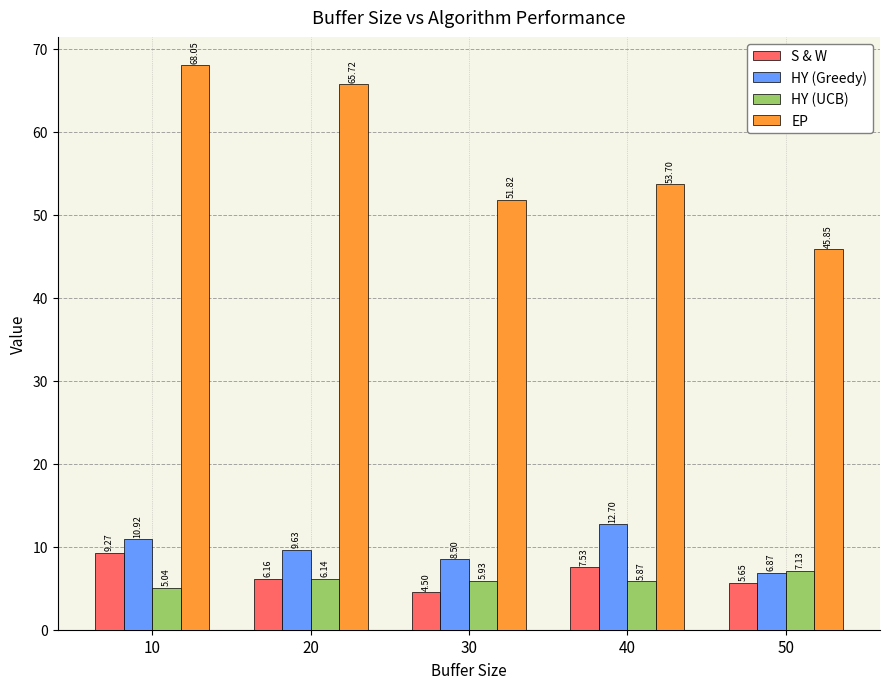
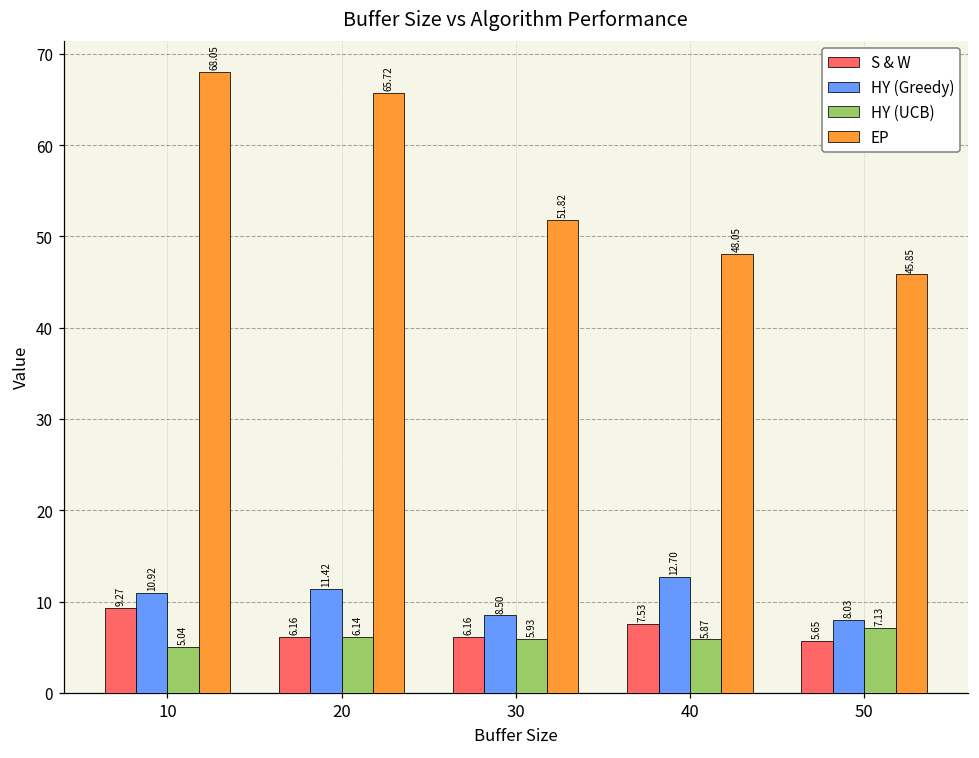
HY (Greedy), 20: 9.63 -> 11.42
S & W, 30: 4.50 -> 6.16
EP, 40: 53.70 -> 48.05
HY (Greedy), 50: 6.87 -> 8.03
